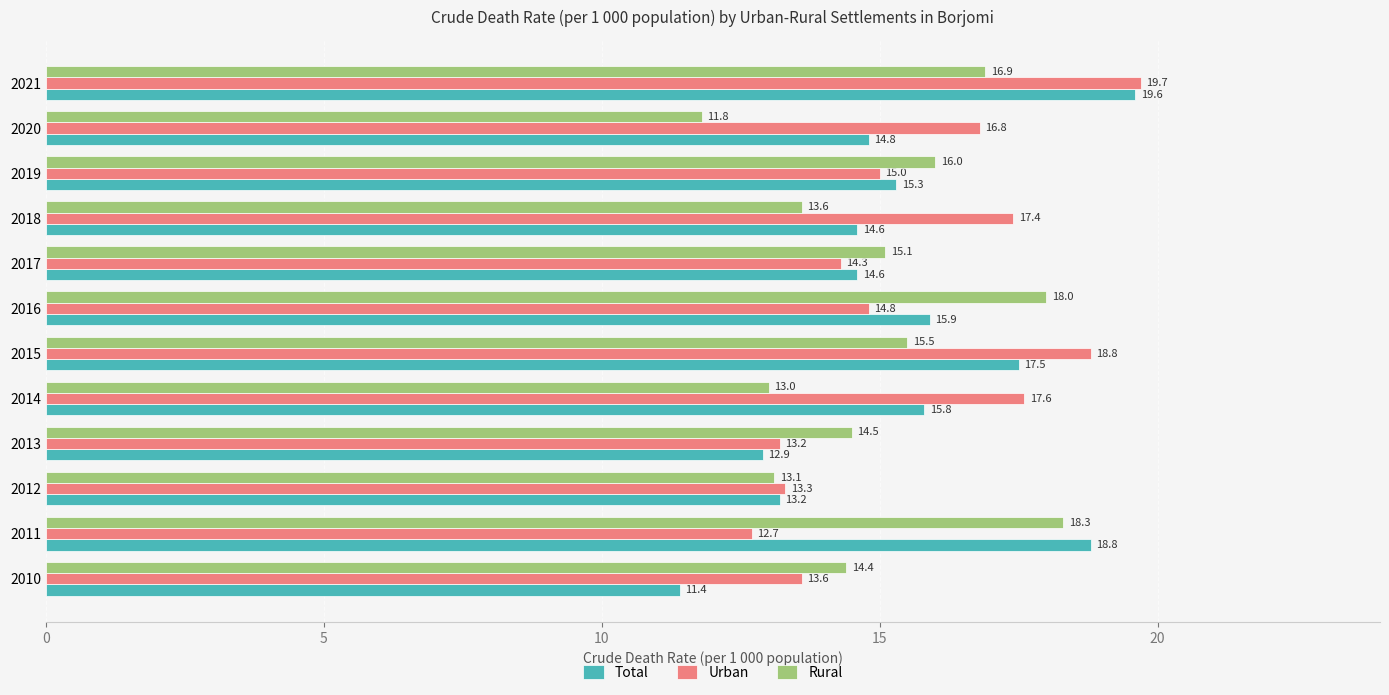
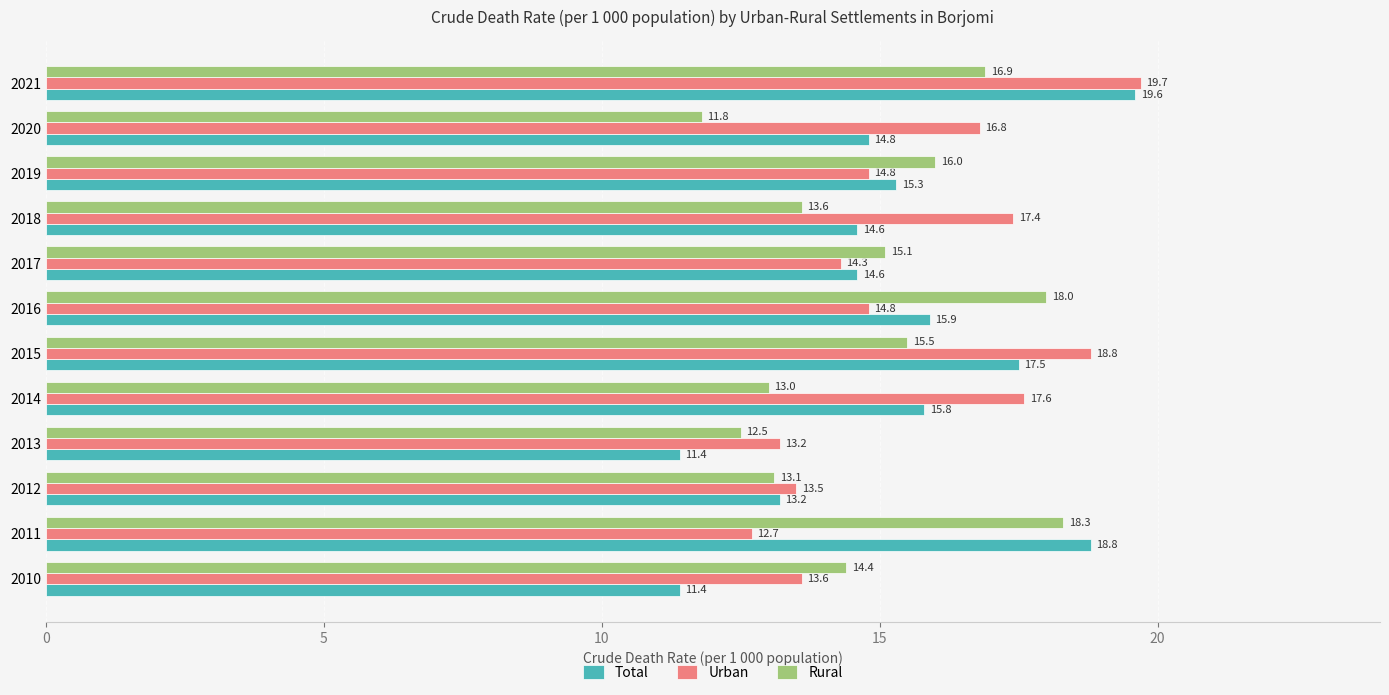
Urban, 2019: 15.0 -> 14.8
Rural, 2013: 14.5 -> 12.5
Total, 2013: 12.9 -> 11.4
Urban, 2012: 13.3 -> 13.5
